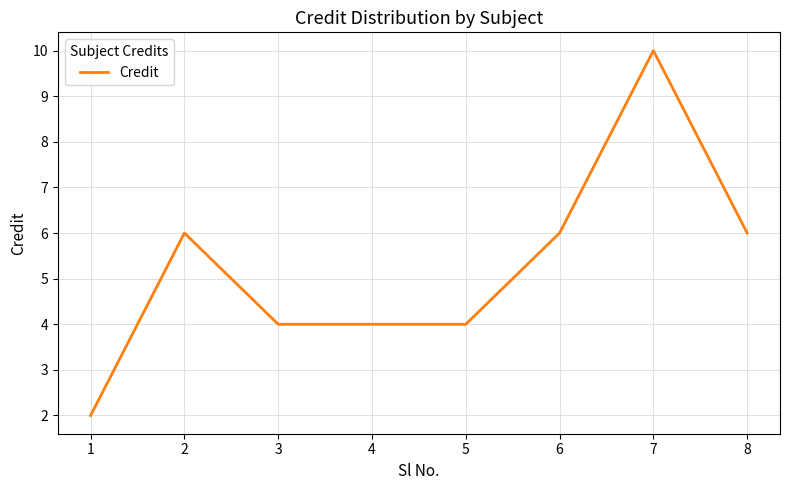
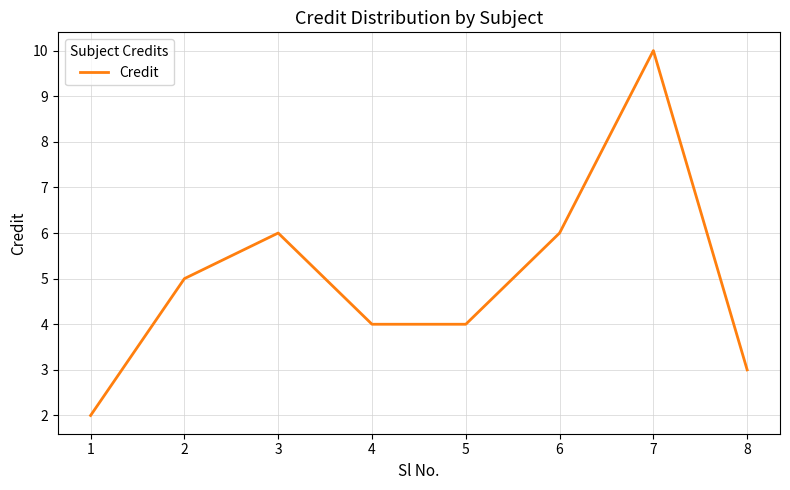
2: 6 -> 5
3: 4 -> 6
8: 6 -> 3
